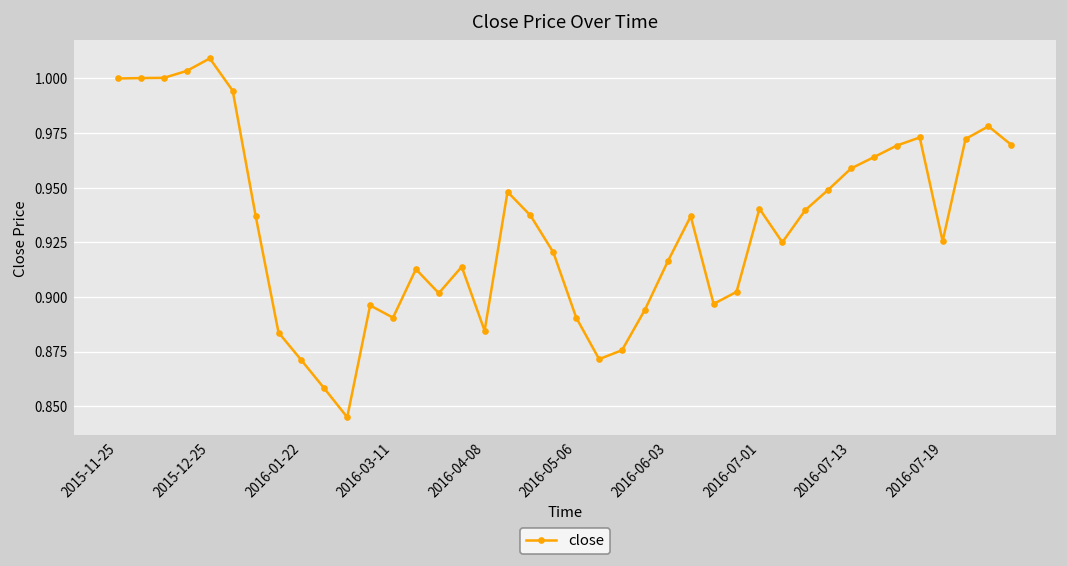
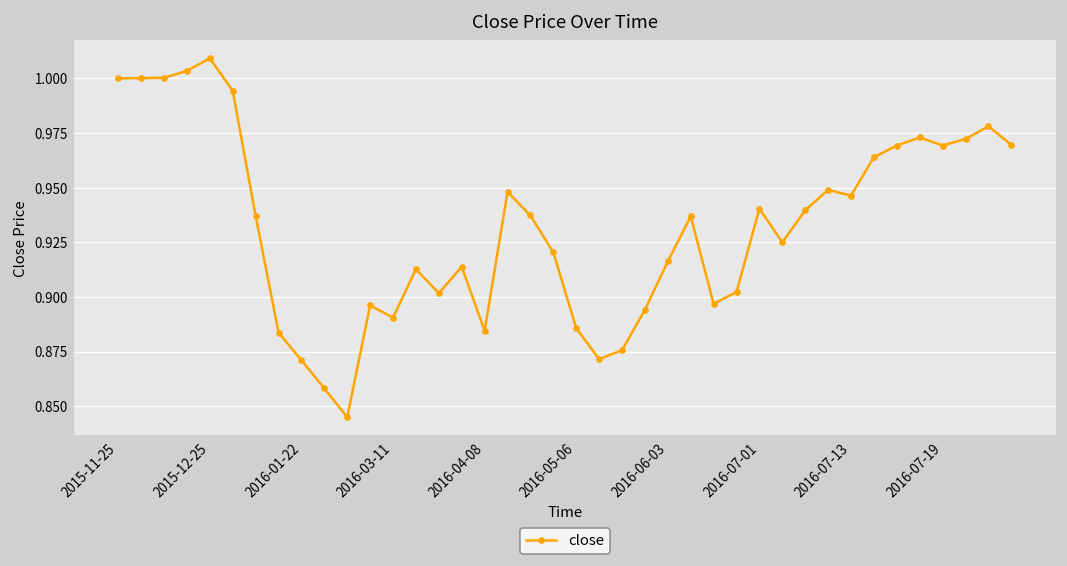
2016-05-06: 0.891 -> 0.886
2016-07-13: 0.959 -> 0.946
2016-07-19: 0.926 -> 0.969
